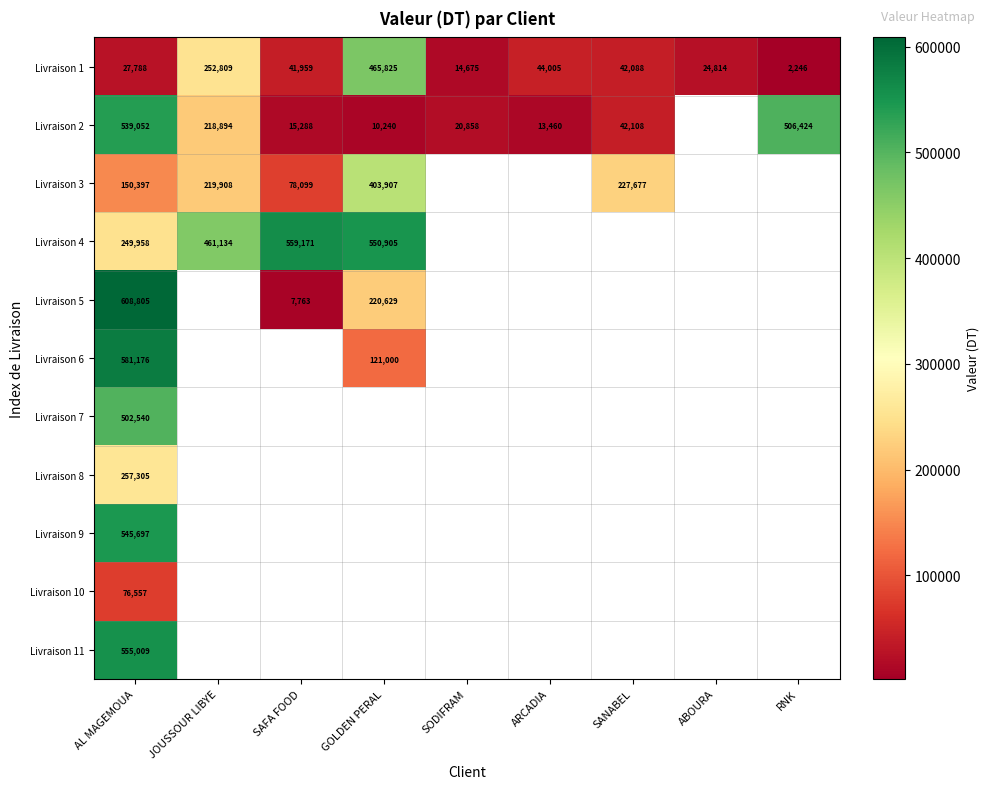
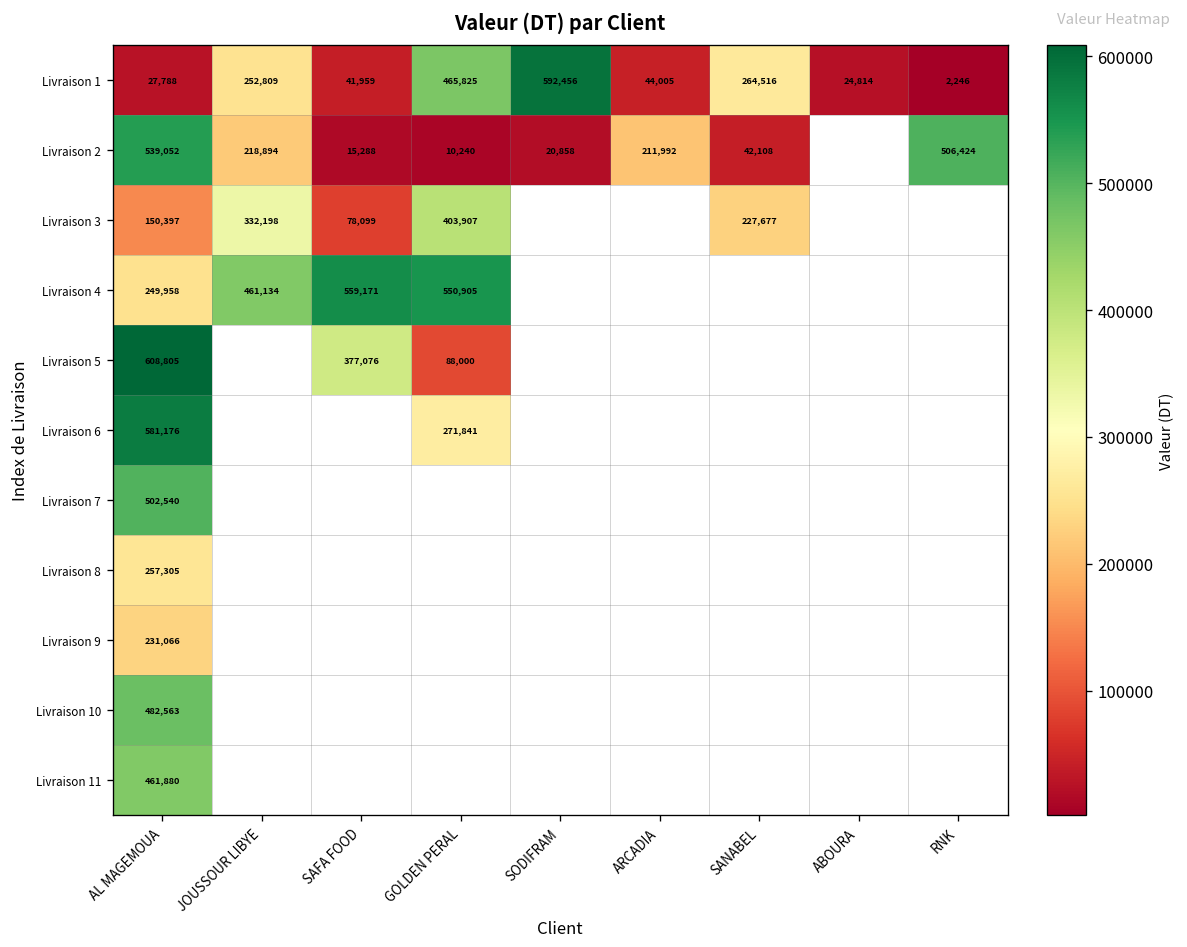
Livraison 1, SODIFRAM: 14,675 -> 592,456
Livraison 1, SANABEL: 42,088 -> 264,516
Livraison 2, ARCADIA: 13,460 -> 211,992
Livraison 3, JOUSSOUR LIBYE: 219,908 -> 332,198
Livraison 5, SAFA FOOD: 7,763 -> 377,076
Livraison 5, GOLDEN PERAL: 220,629 -> 88,000
Livraison 6, GOLDEN PERAL: 121,000 -> 271,841
Livraison 9, AL MAGEMOUA: 545,697 -> 231,066
Livraison 10, AL MAGEMOUA: 76,557 -> 482,563
Livraison 11, AL MAGEMOUA: 555,009 -> 461,880
